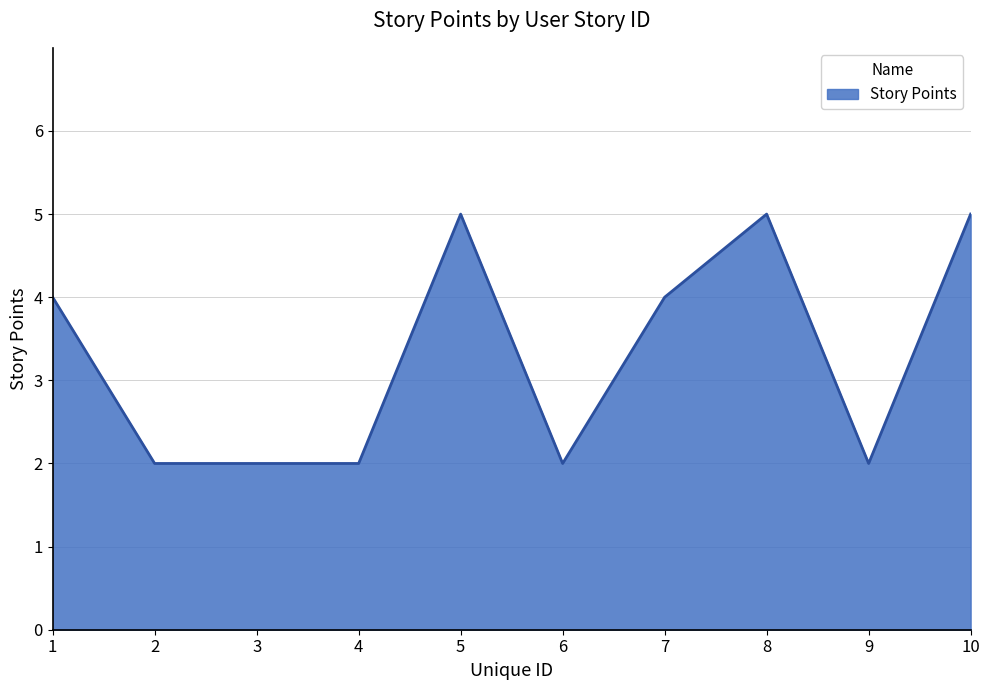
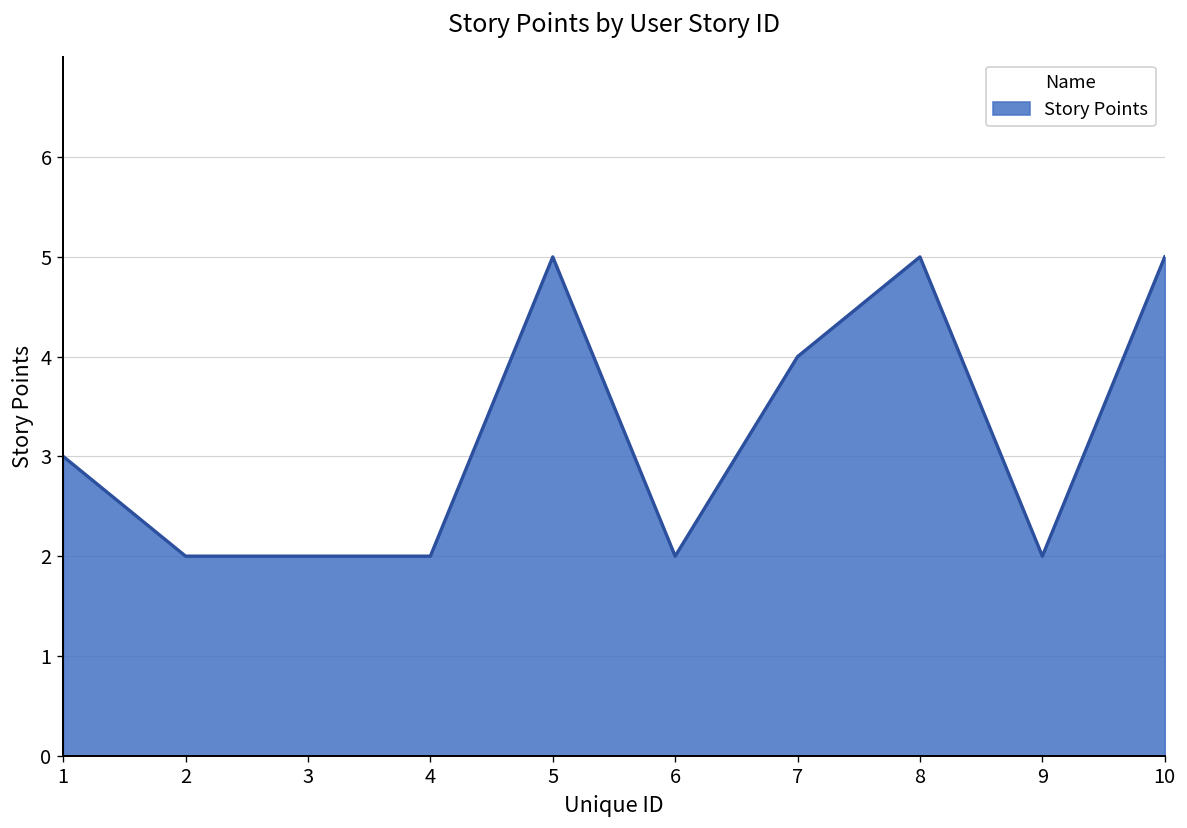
1: 4 -> 3
